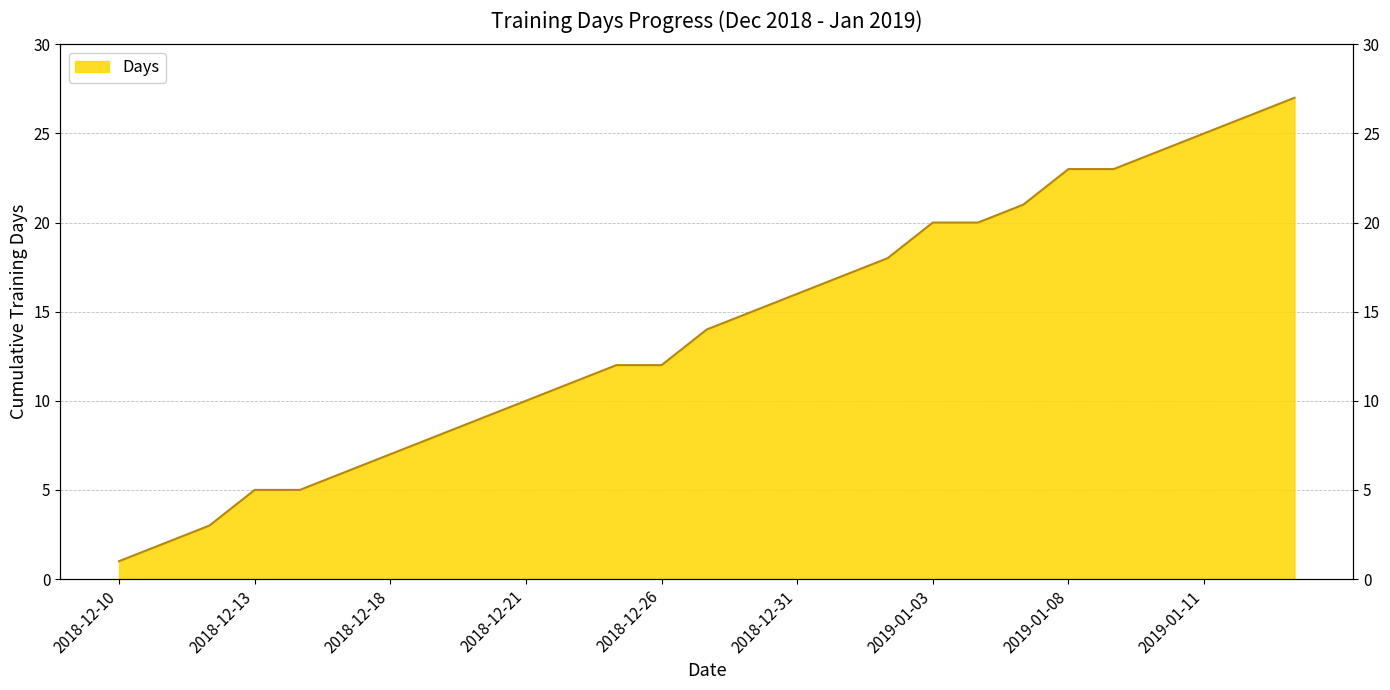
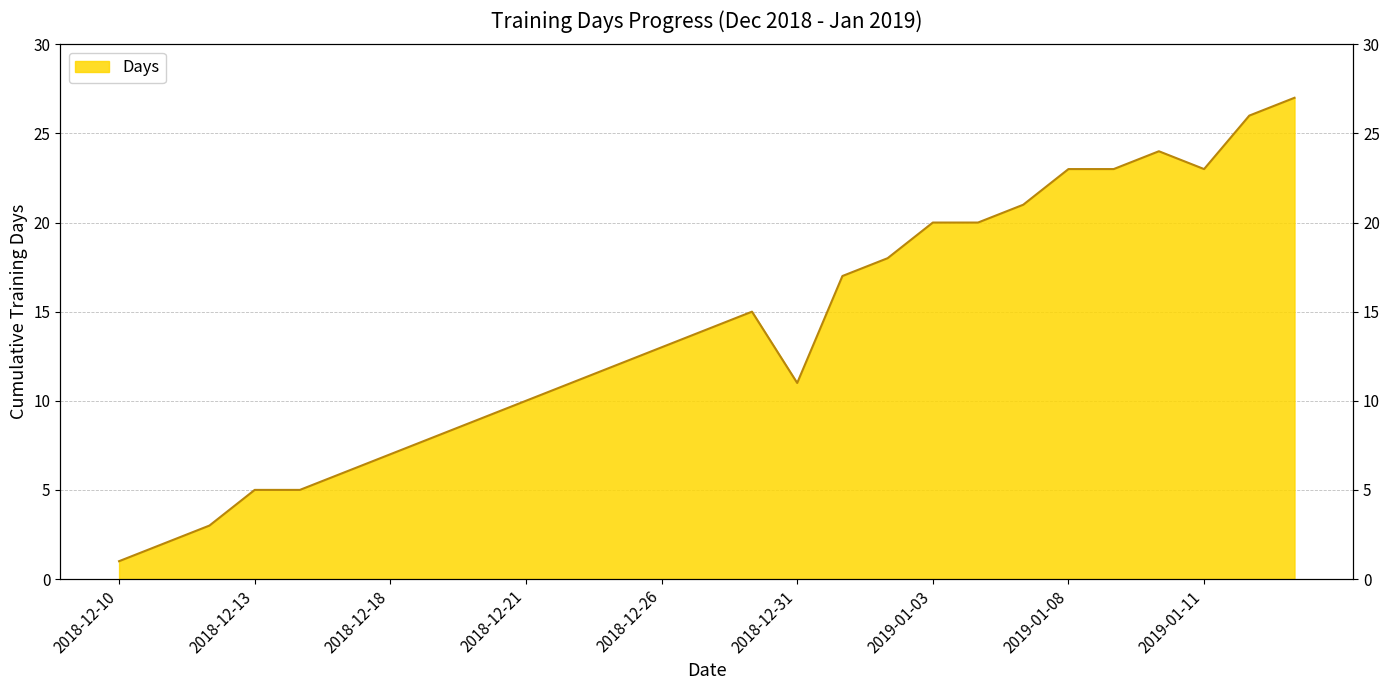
2018-12-26: 12 -> 13
2018-12-31: 16 -> 11
2019-01-11: 25 -> 23
